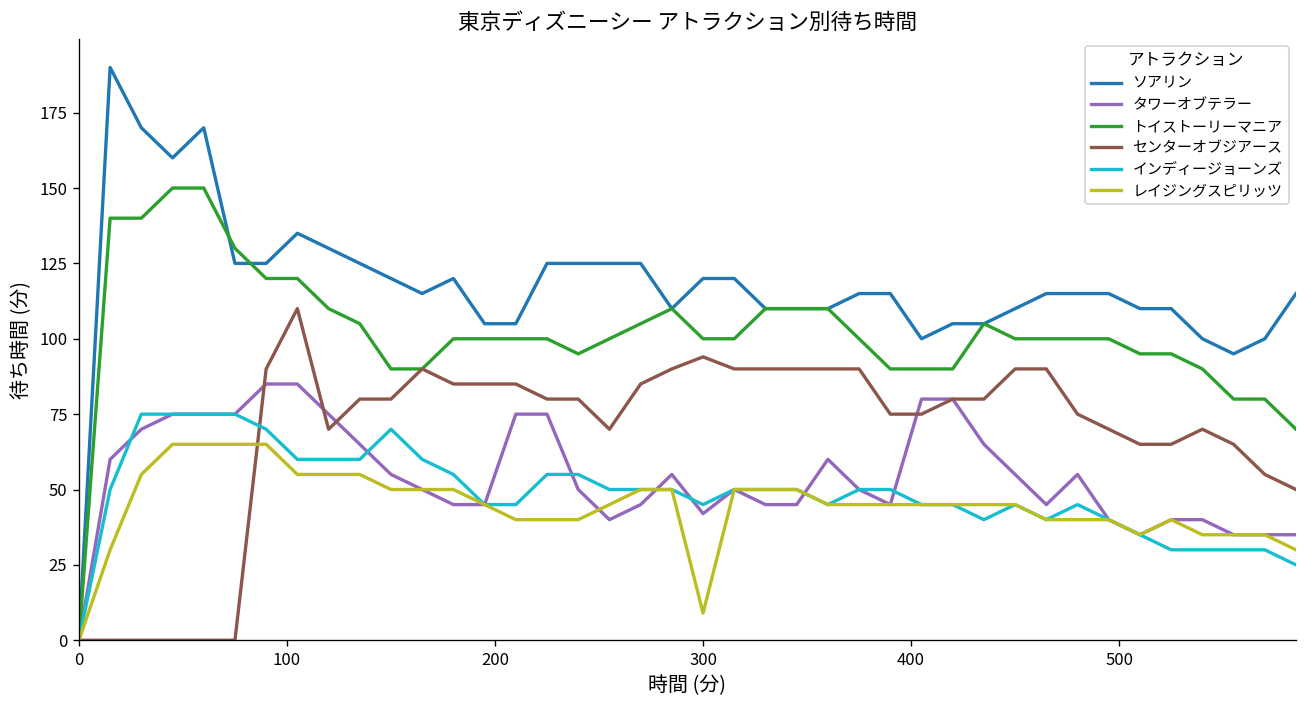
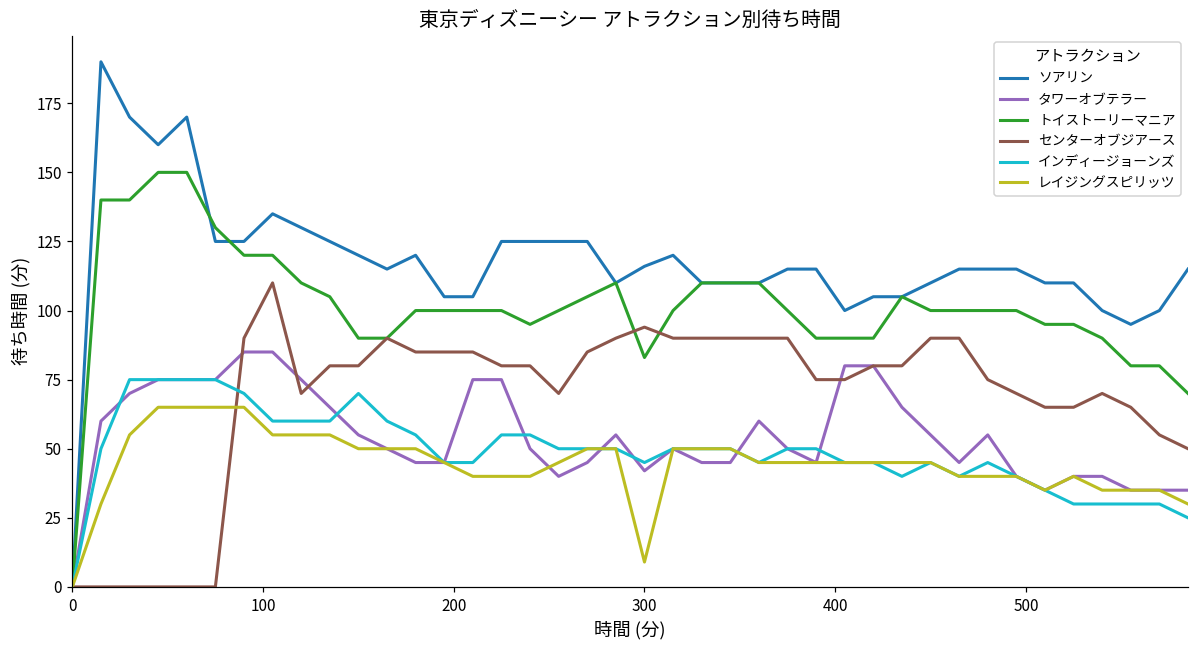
ソアリン, 300: 120 -> 116
トイストーリーマニア, 300: 100 -> 83
